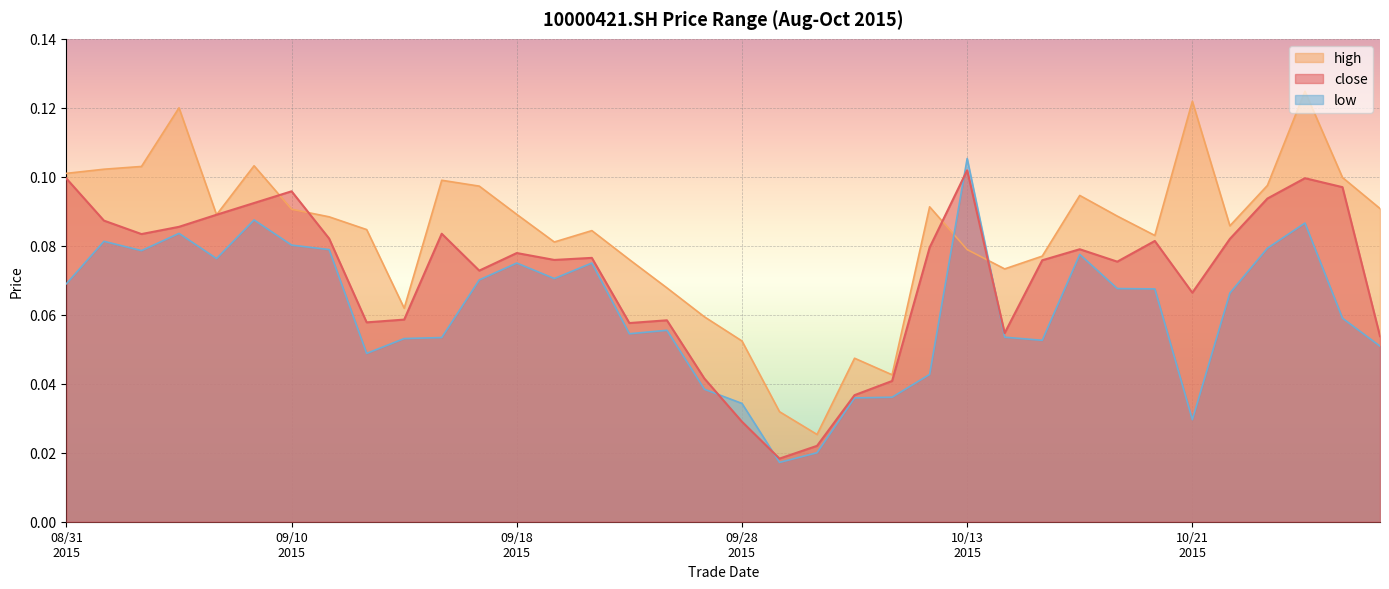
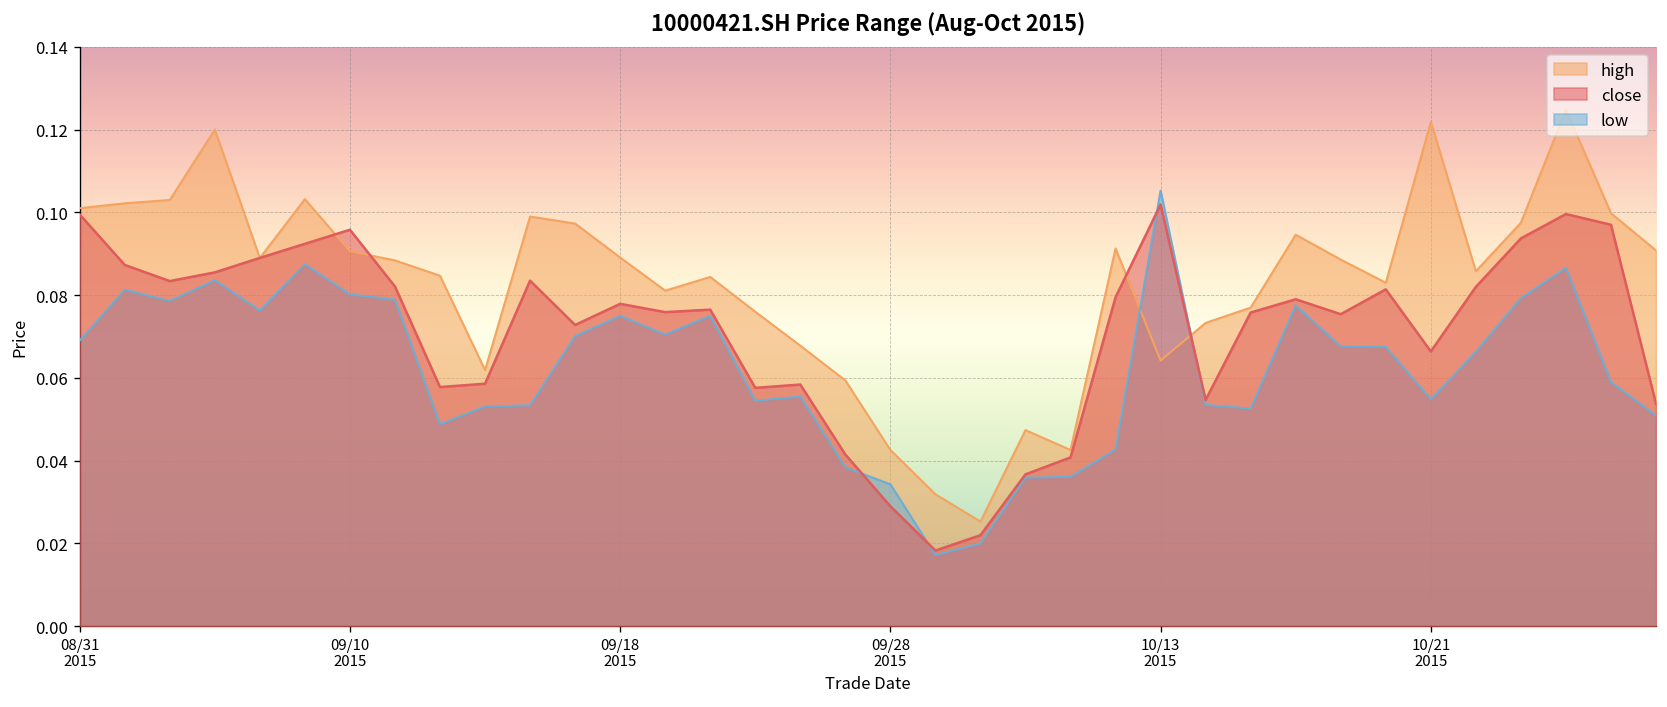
high, 09/28 2015: 0.052 -> 0.043
high, 10/13 2015: 0.079 -> 0.064
low, 10/21 2015: 0.030 -> 0.055
